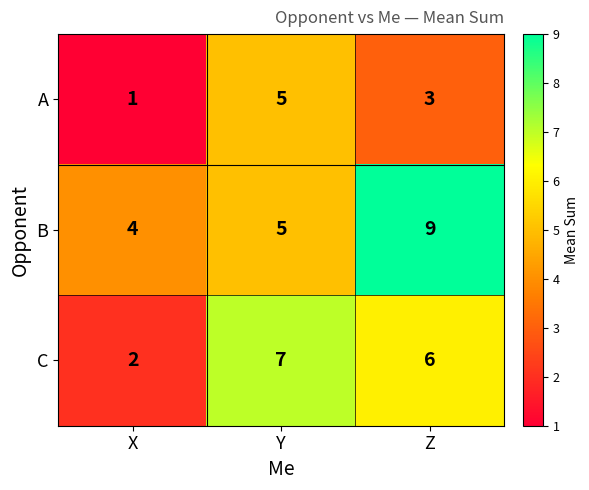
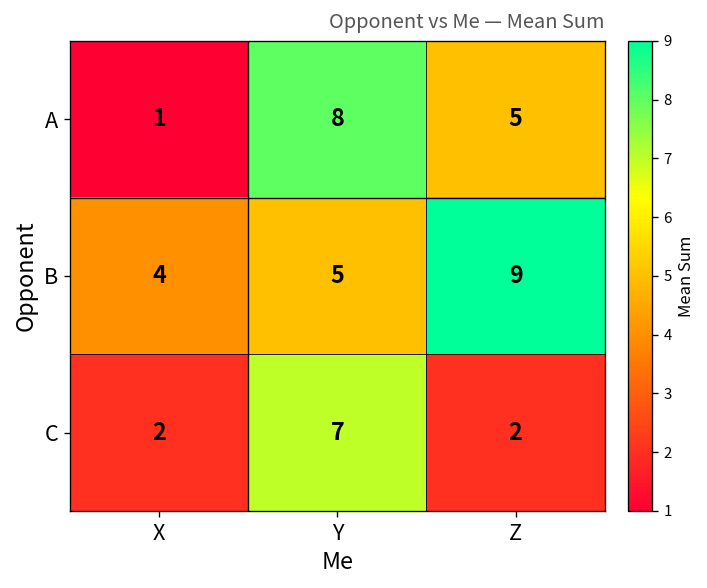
A, Y: 5 -> 8
A, Z: 3 -> 5
C, Z: 6 -> 2
